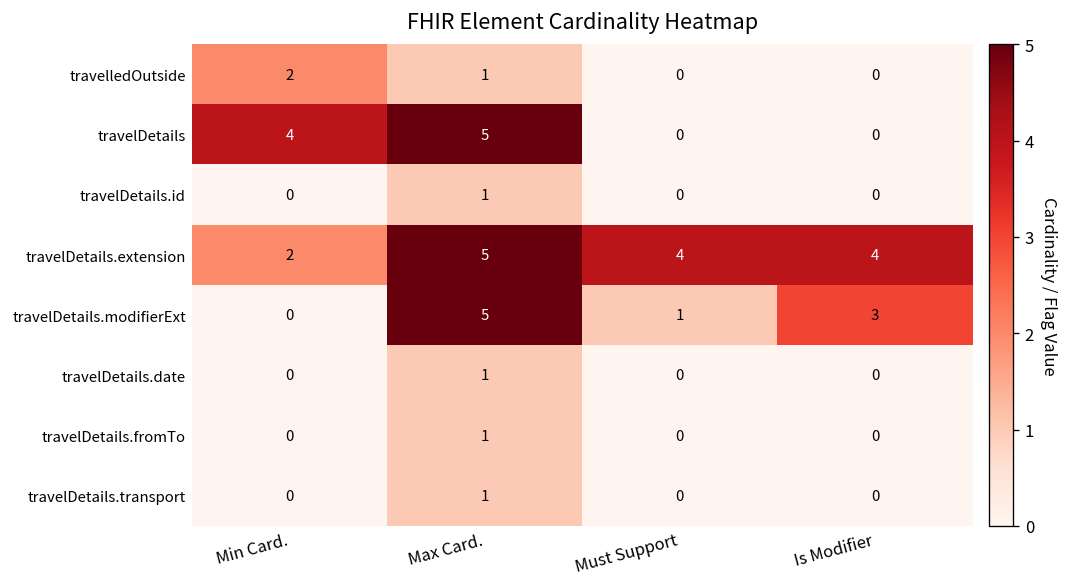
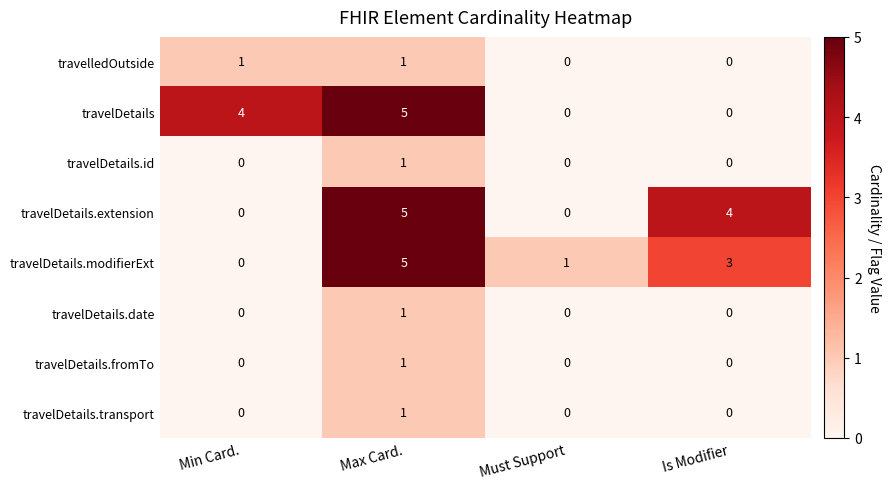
travelledOutside, Min Card.: 2 -> 1
travelDetails.extension, Min Card.: 2 -> 0
travelDetails.extension, Must Support: 4 -> 0
